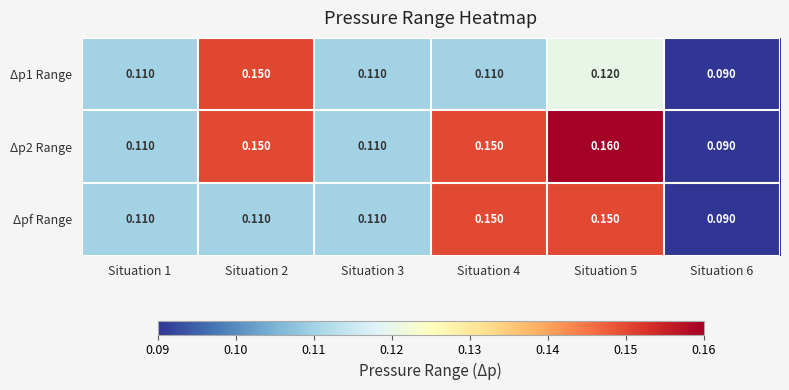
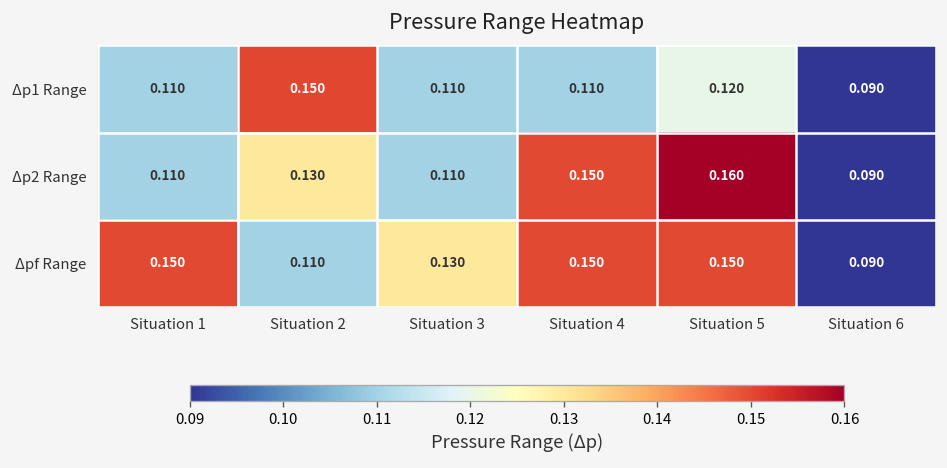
Δp2 Range, Situation 2: 0.150 -> 0.130
Δpf Range, Situation 1: 0.110 -> 0.150
Δpf Range, Situation 3: 0.110 -> 0.130
